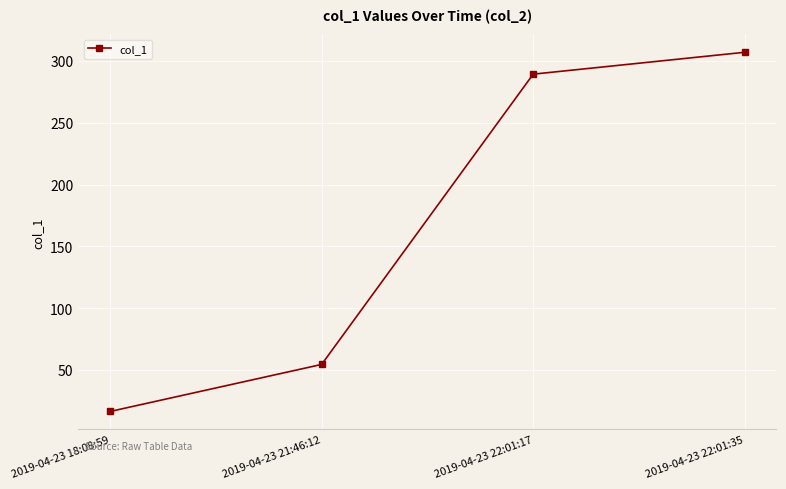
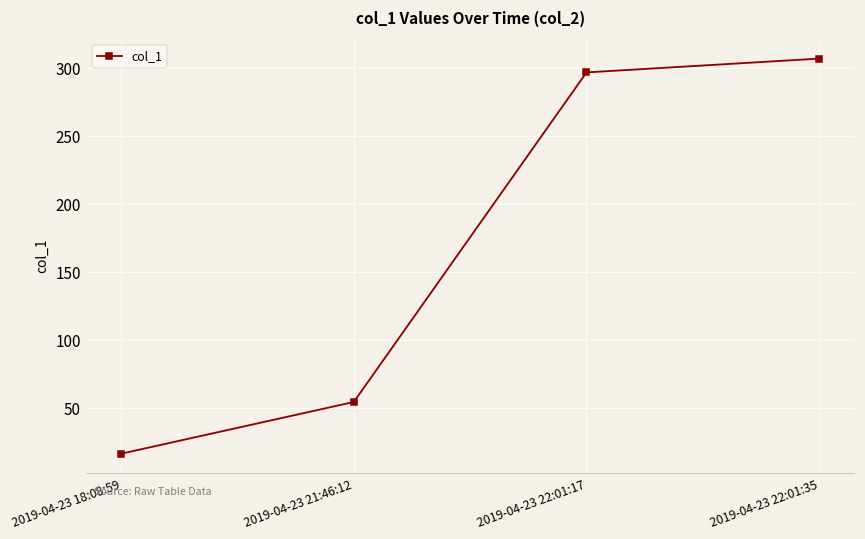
2019-04-23 22:01:17: 289 -> 297
